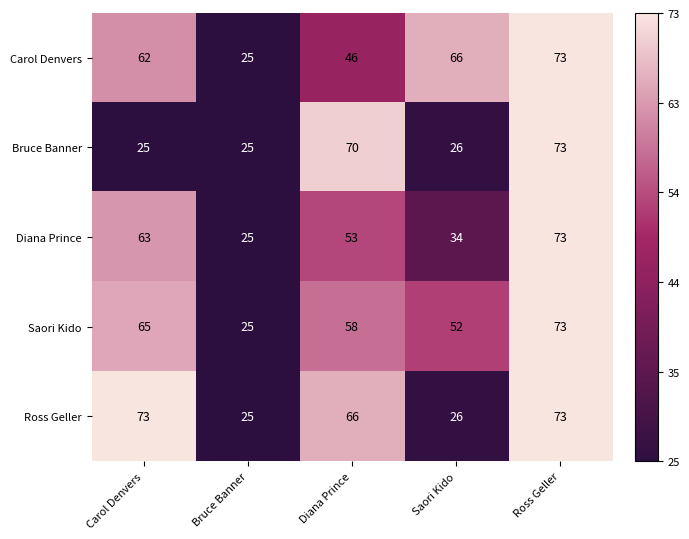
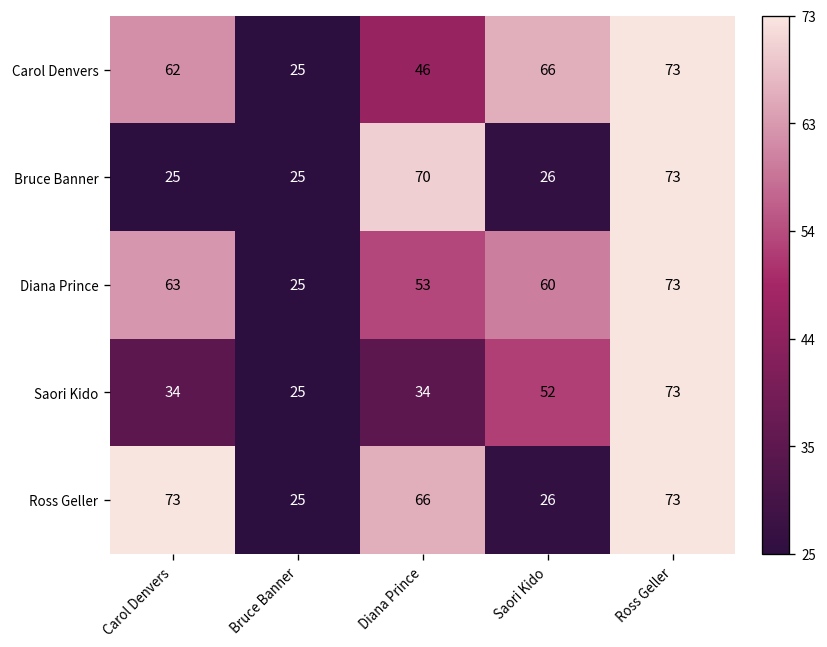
Diana Prince, Saori Kido: 34 -> 60
Saori Kido, Carol Denvers: 65 -> 34
Saori Kido, Diana Prince: 58 -> 34
